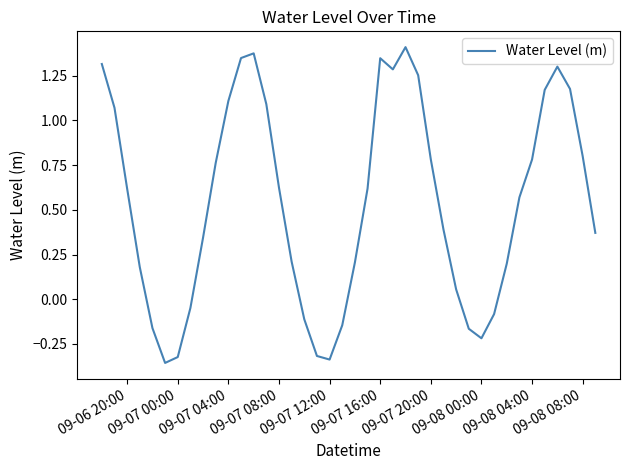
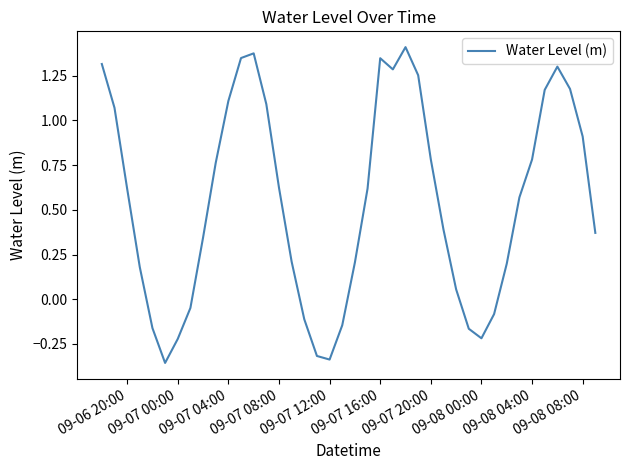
09-07 00:00: -0.32 -> -0.22
09-08 08:00: 0.80 -> 0.91
